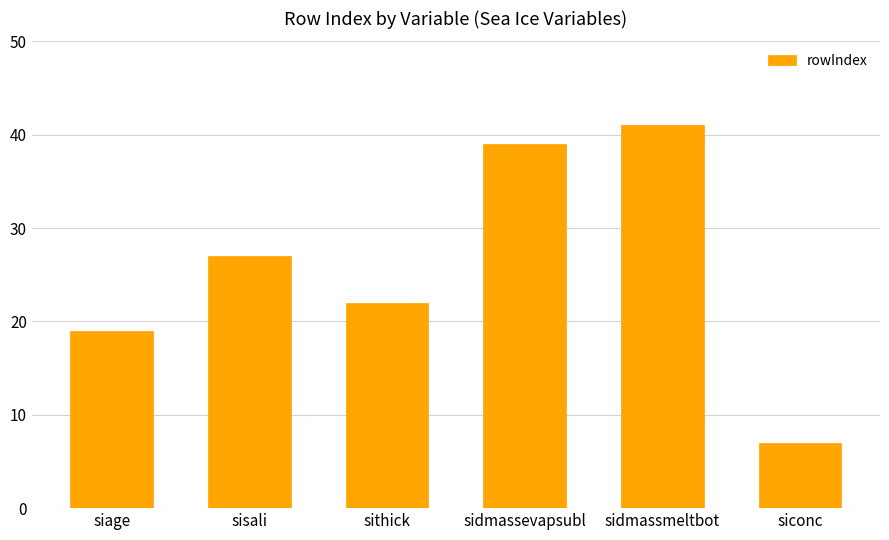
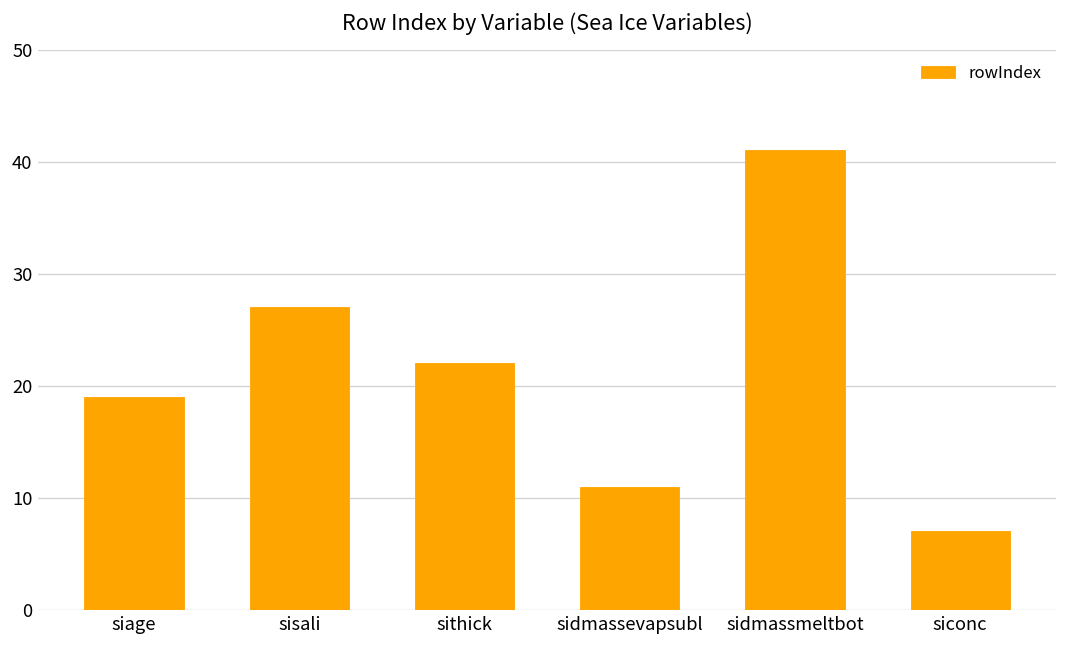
sidmassevapsubl: 39 -> 11
